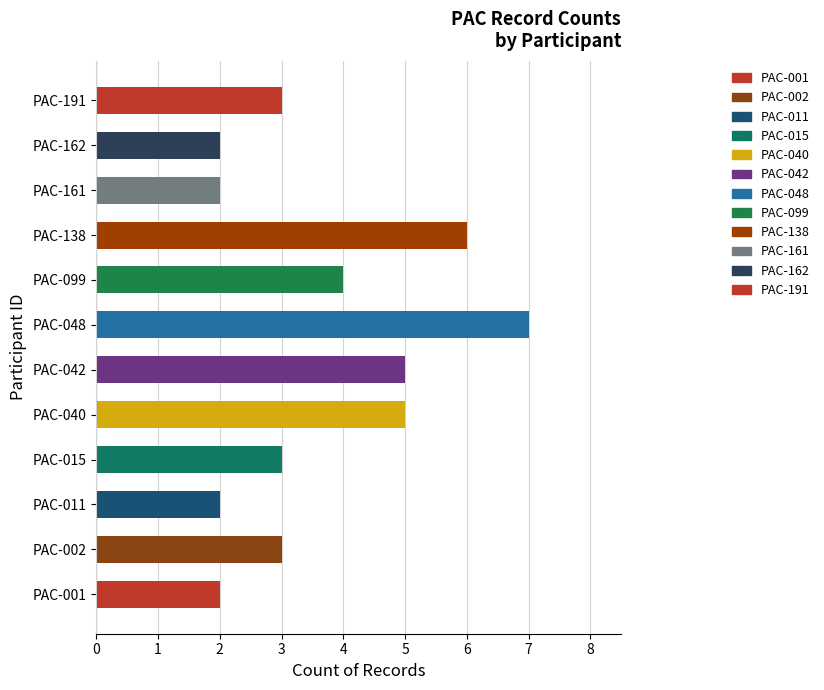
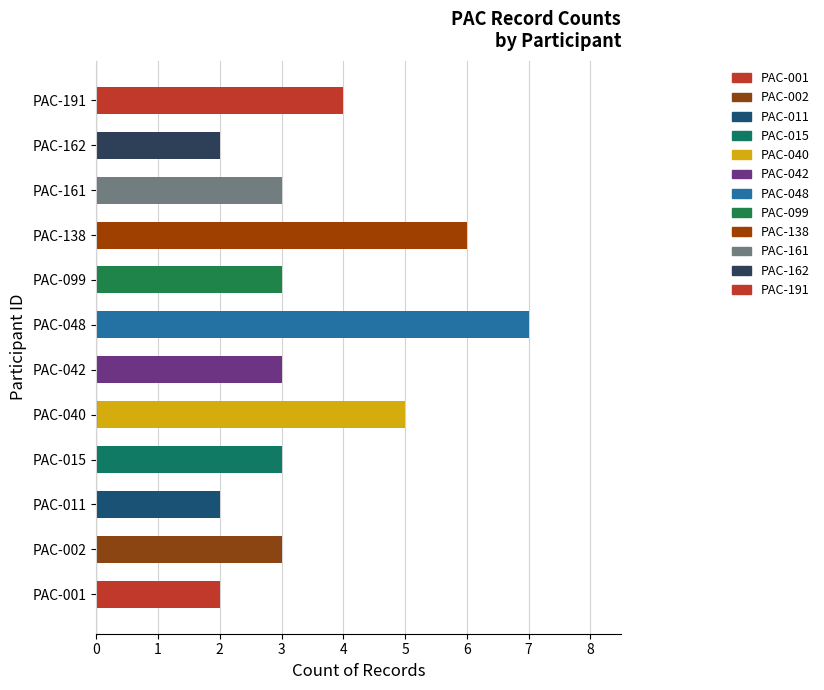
PAC-191: 3 -> 4
PAC-161: 2 -> 3
PAC-099: 4 -> 3
PAC-042: 5 -> 3
